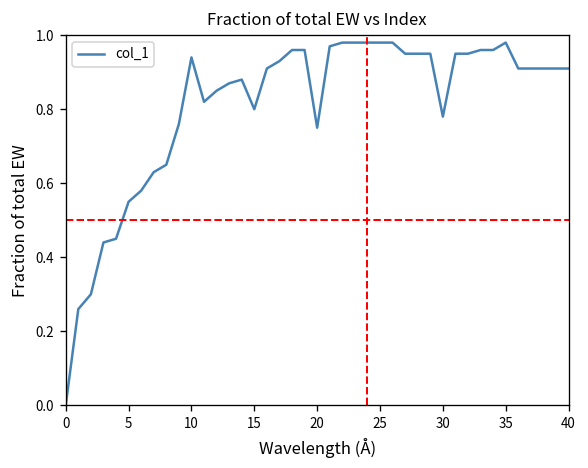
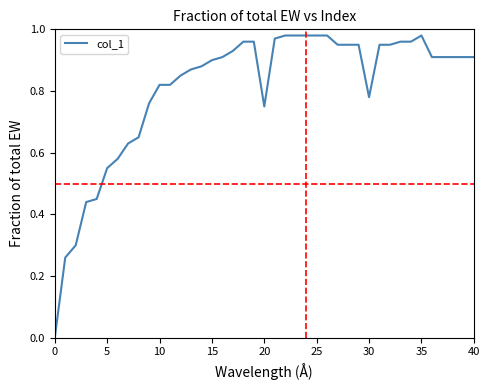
10: 0.94 -> 0.82
15: 0.8 -> 0.9
